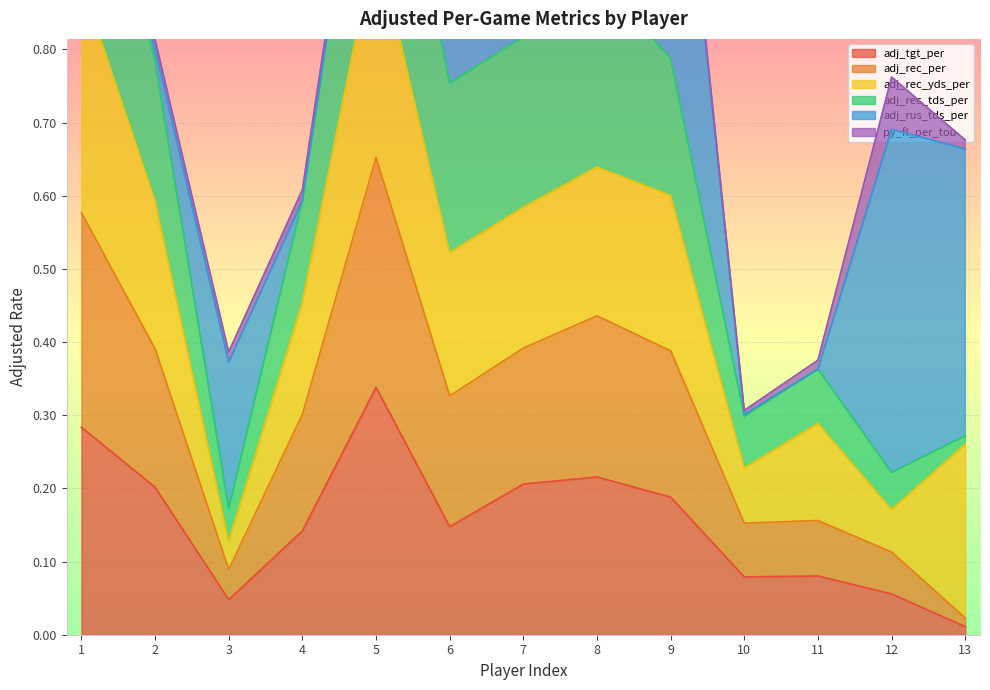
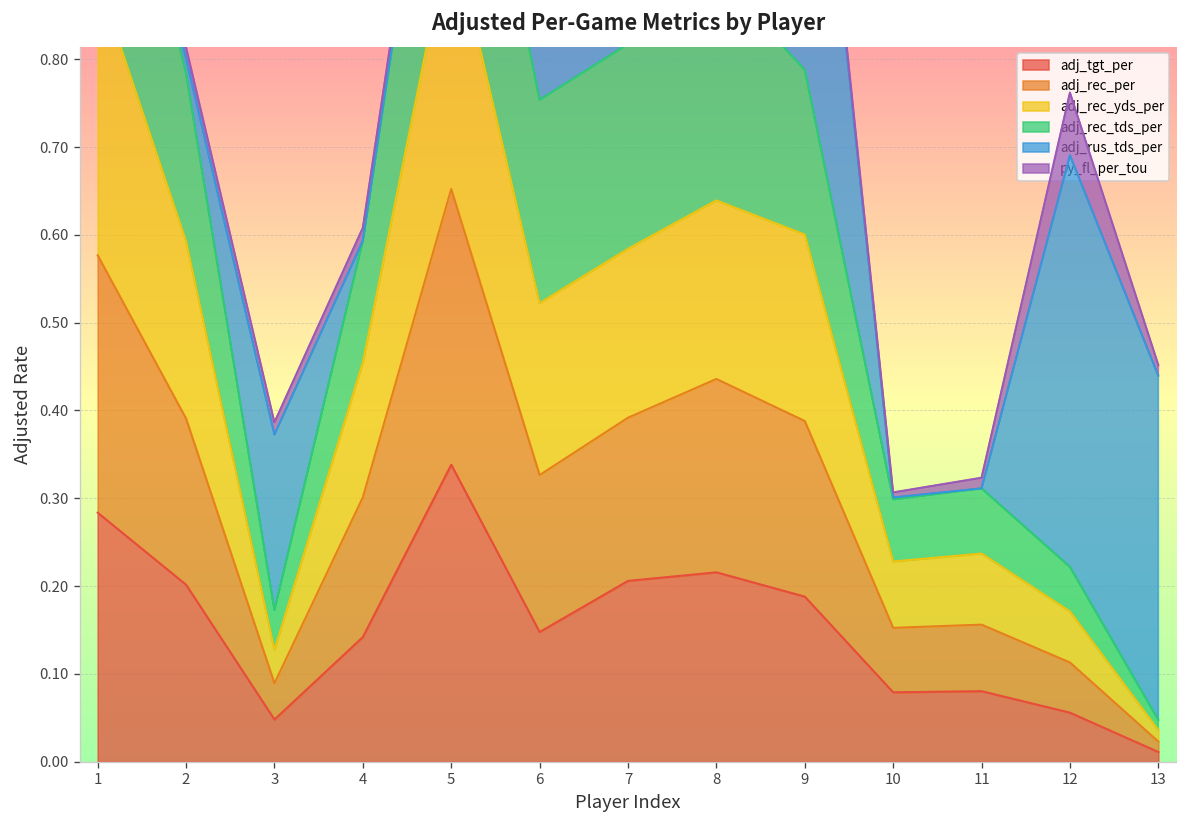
adj_rec_yds_per, 11: 0.13 -> 0.08
adj_rec_yds_per, 13: 0.24 -> 0.01
